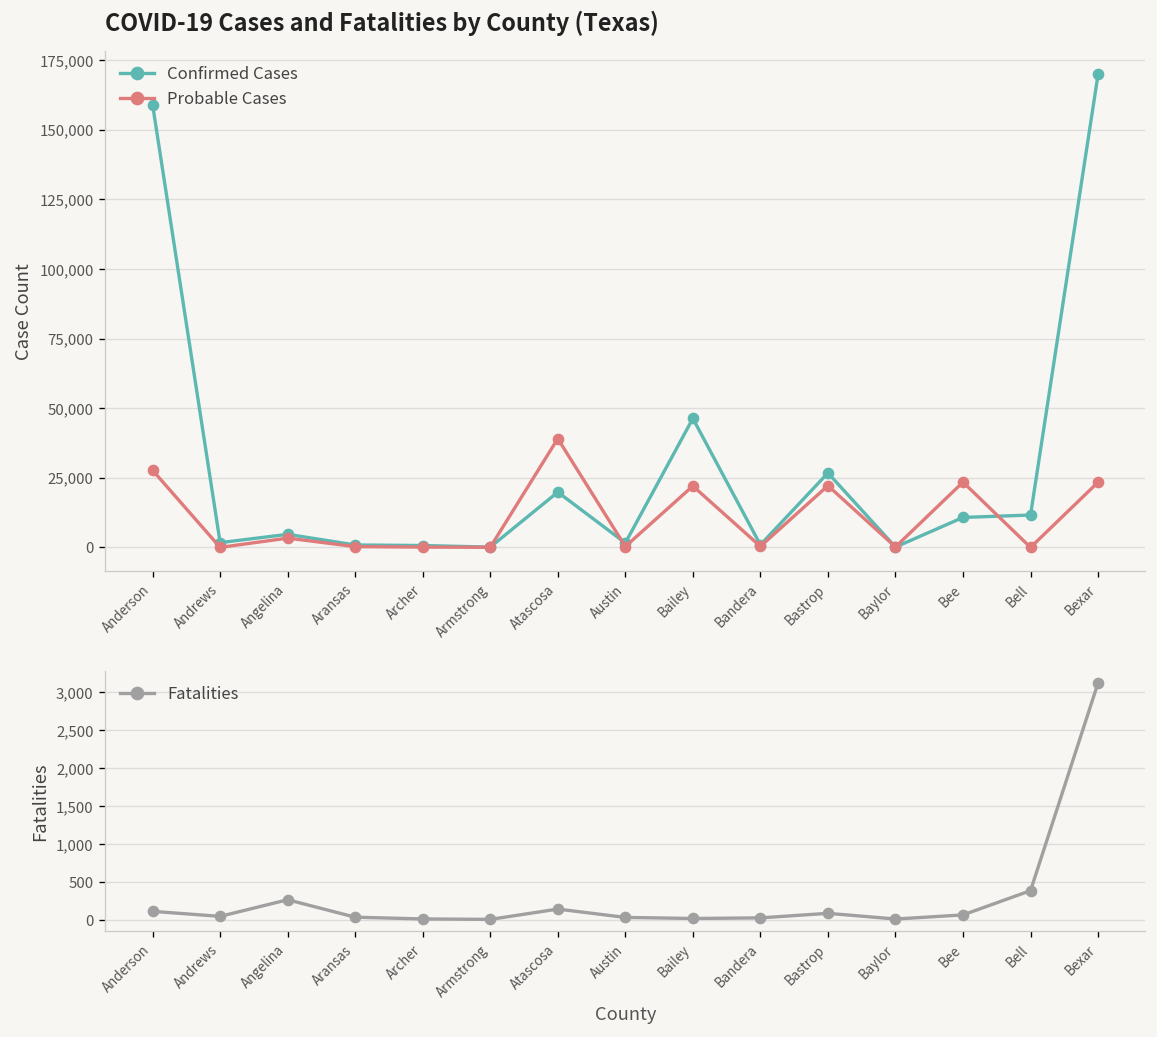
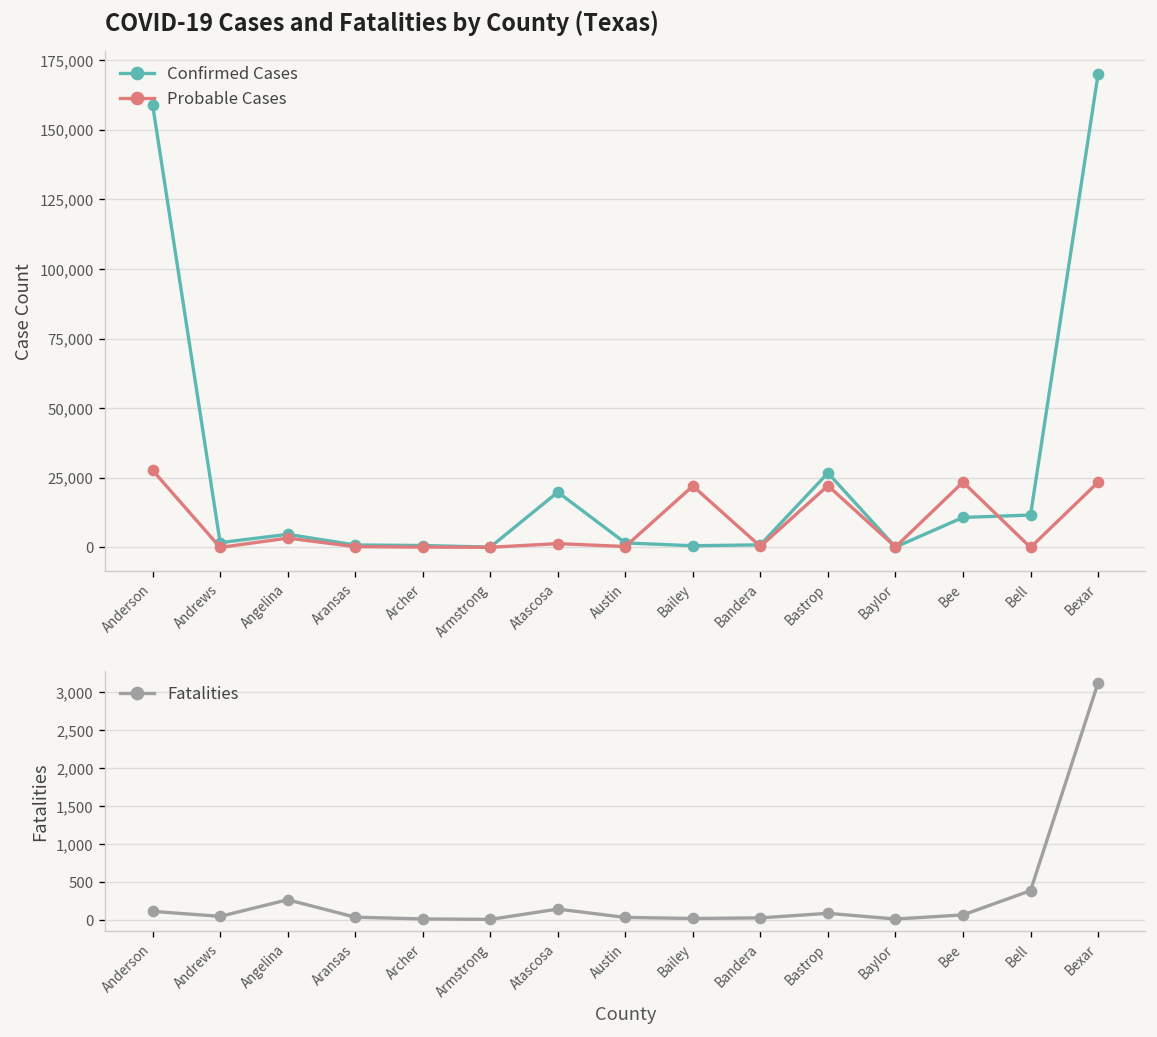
COVID-19 Cases and Fatalities by County (Texas), Probable Cases, Atascosa: 39,000 -> 1,000
COVID-19 Cases and Fatalities by County (Texas), Confirmed Cases, Bailey: 46,000 -> 1,000
